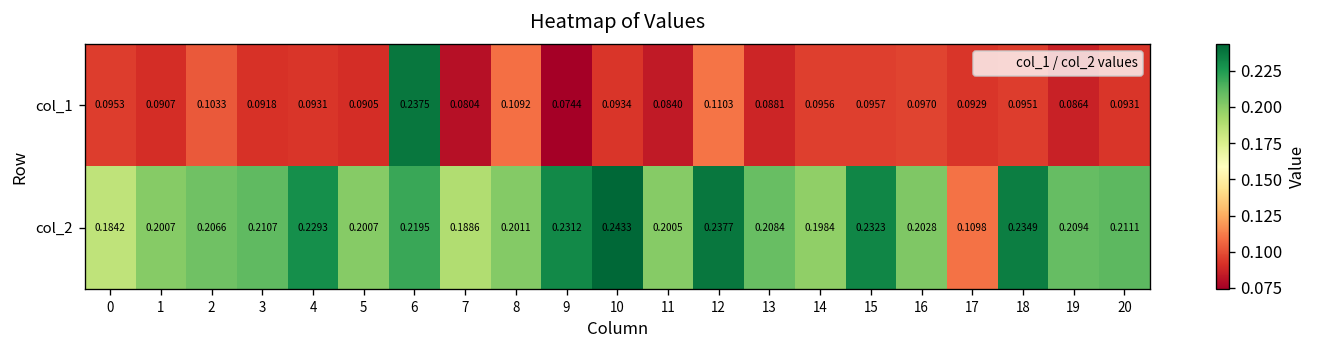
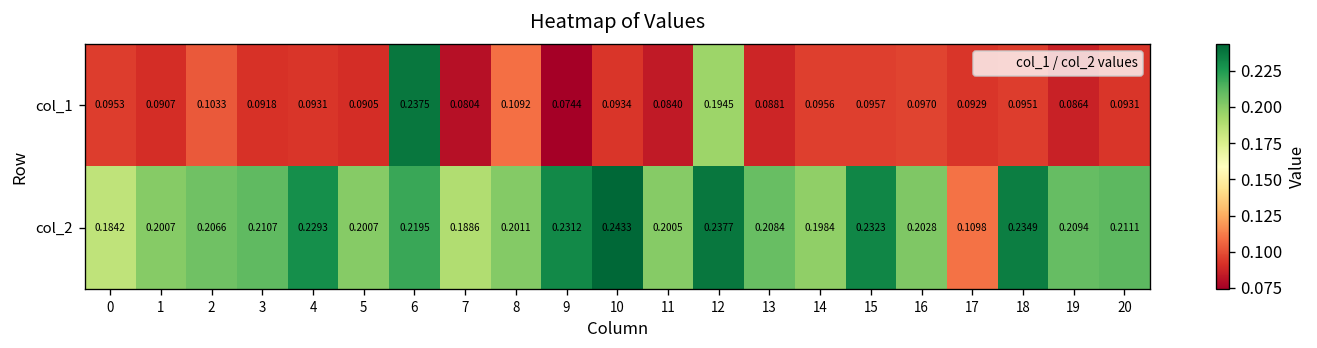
col_1, 12: 0.1103 -> 0.1945
